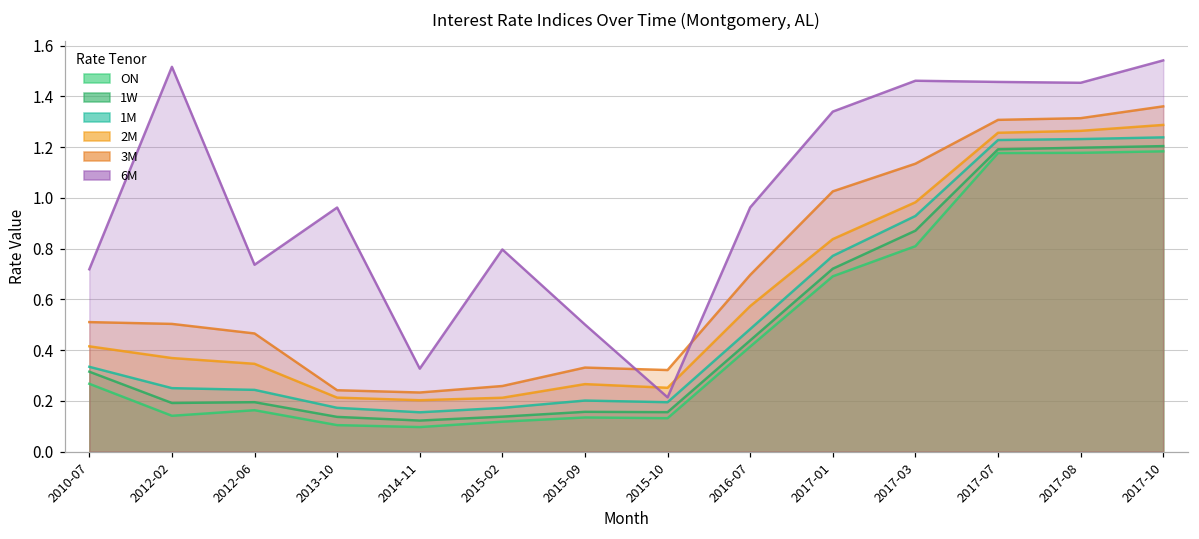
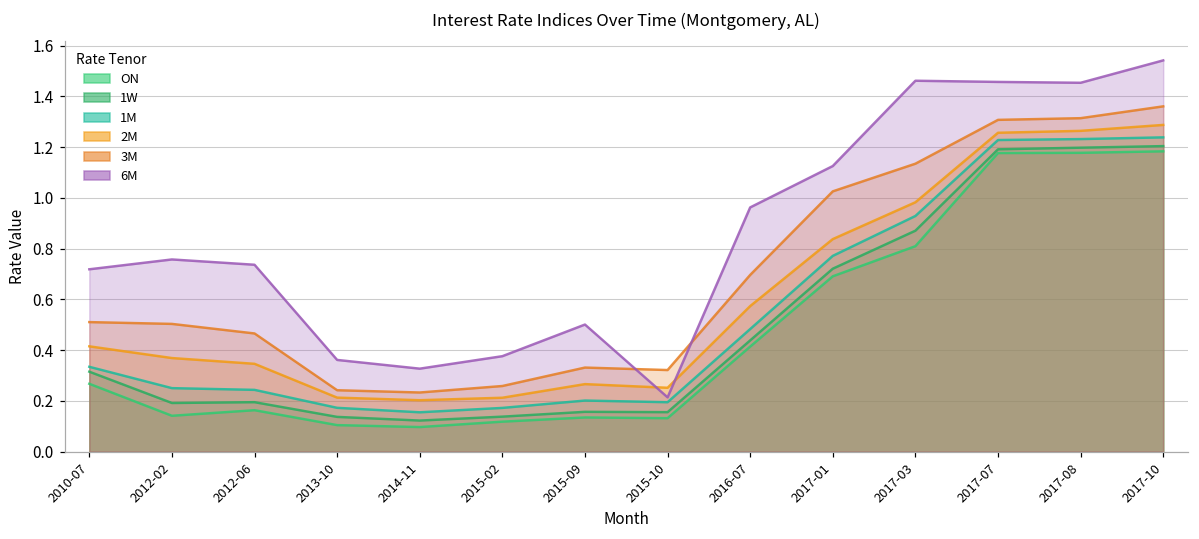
6M, 2012-02: 1.52 -> 0.76
6M, 2013-10: 0.96 -> 0.36
6M, 2015-02: 0.80 -> 0.38
6M, 2017-01: 1.34 -> 1.13
